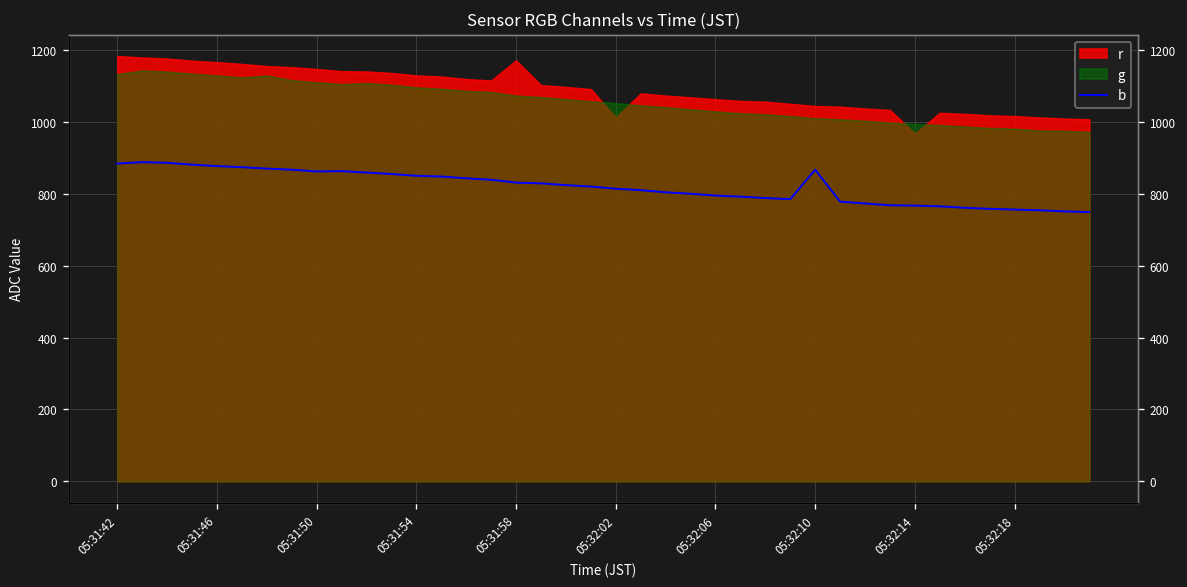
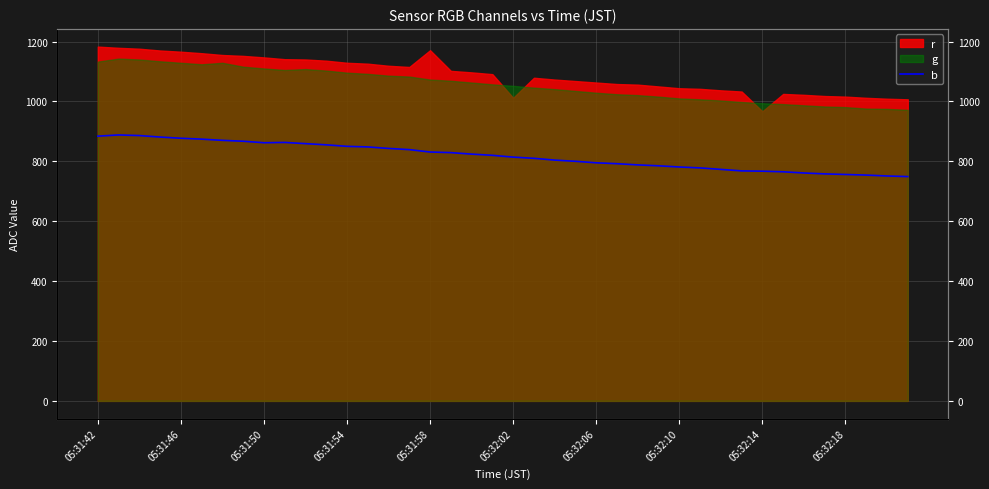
b, 05:32:10: 870 -> 780
